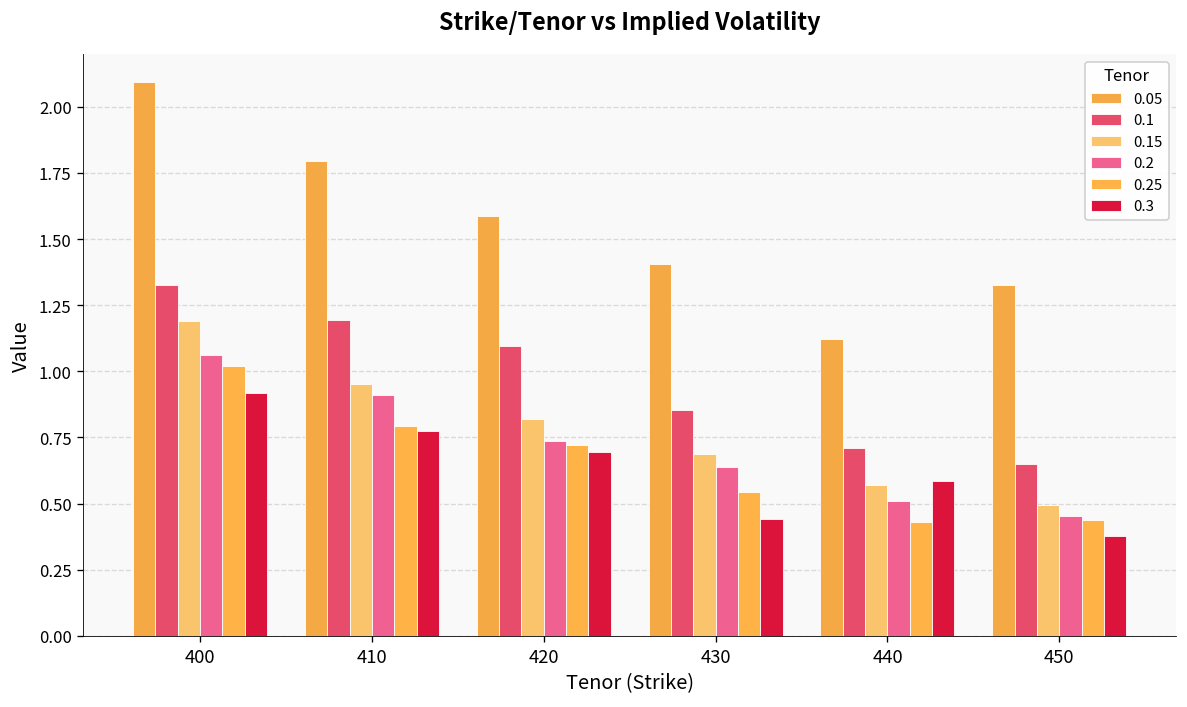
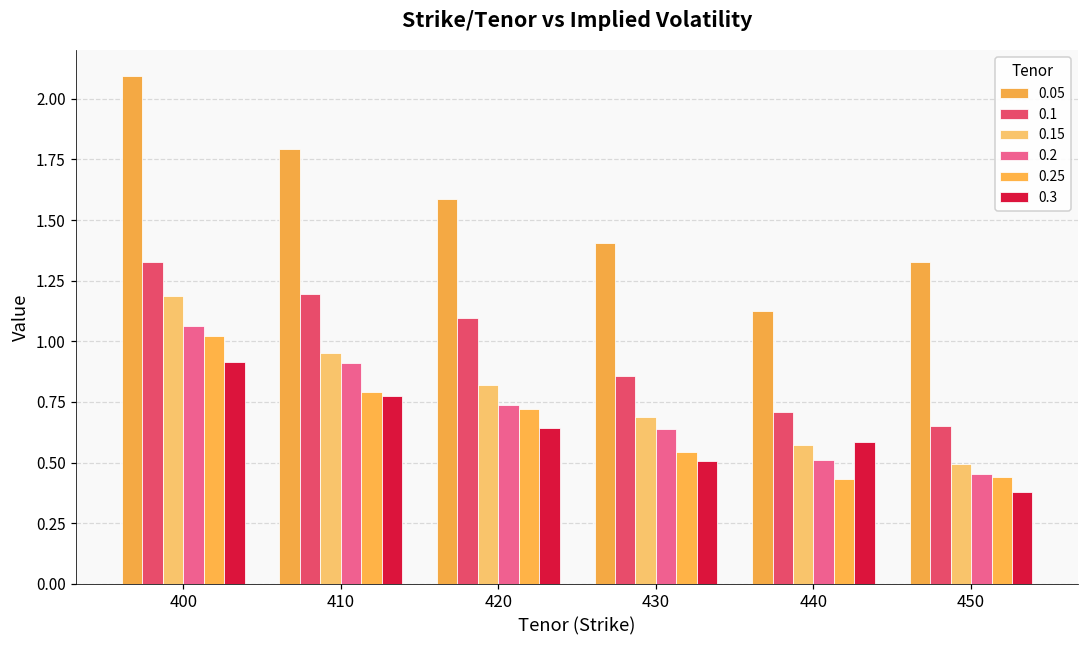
0.3, 420: 0.69 -> 0.64
0.3, 430: 0.44 -> 0.51
